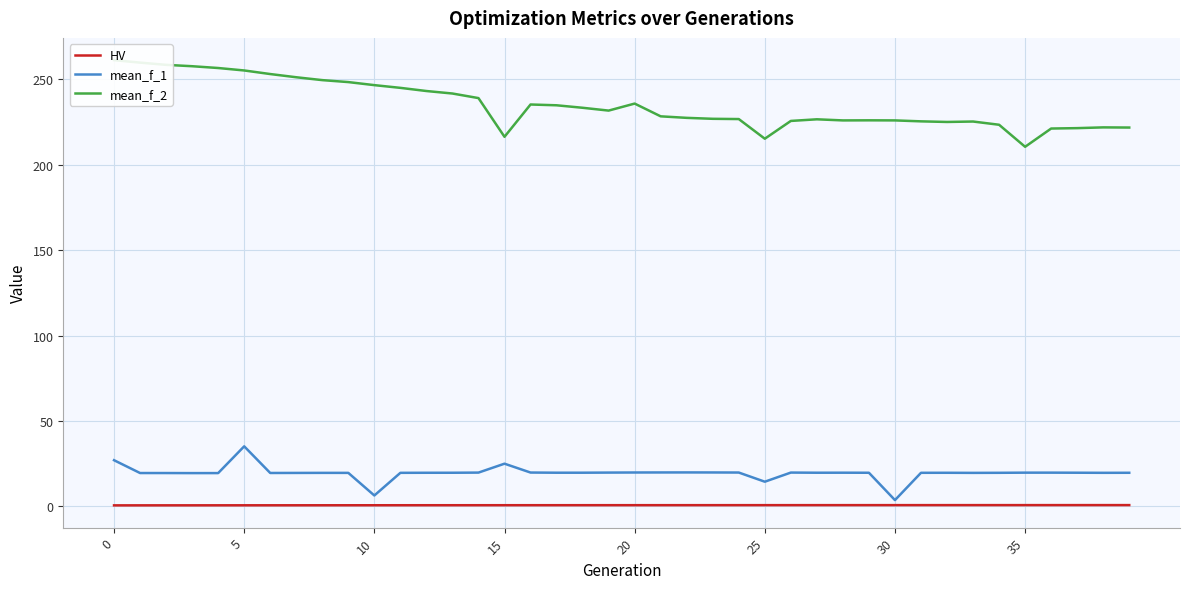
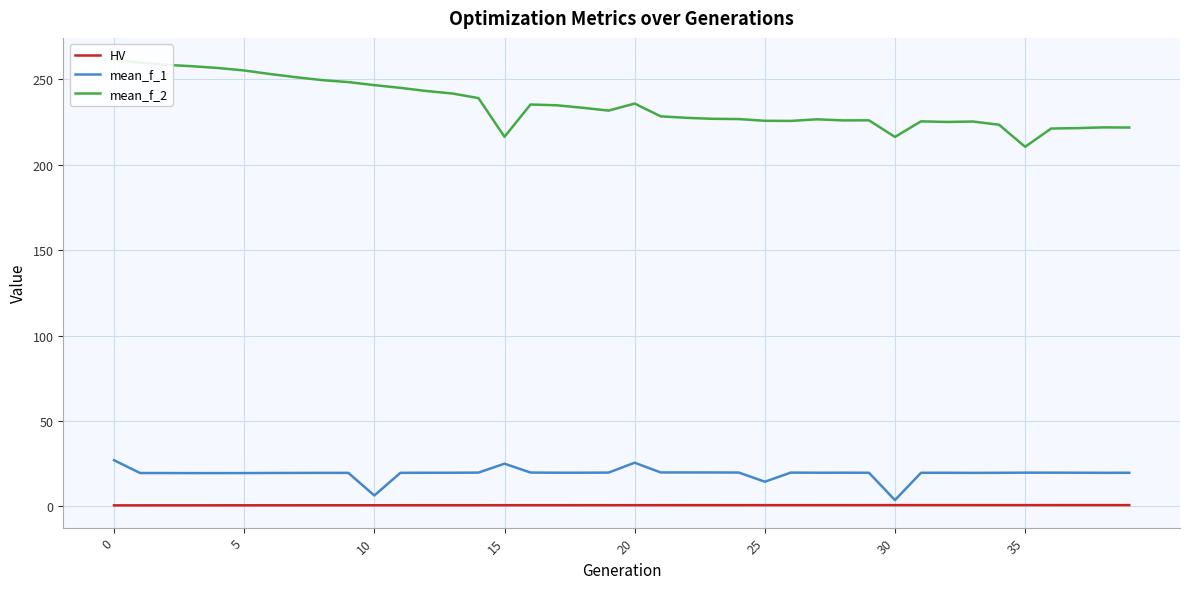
mean_f_1, 5: 35 -> 19
mean_f_1, 20: 20 -> 26
mean_f_2, 25: 215 -> 226
mean_f_2, 30: 226 -> 216
